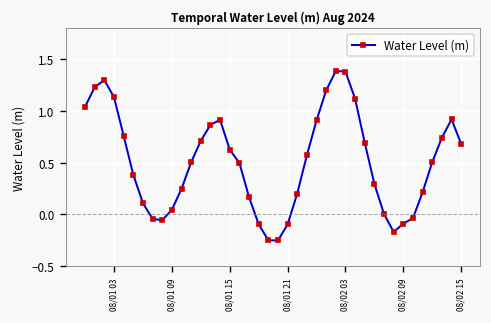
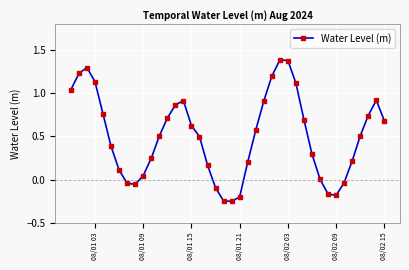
08/01 21: -0.1 -> -0.2
08/02 09: -0.1 -> -0.2
